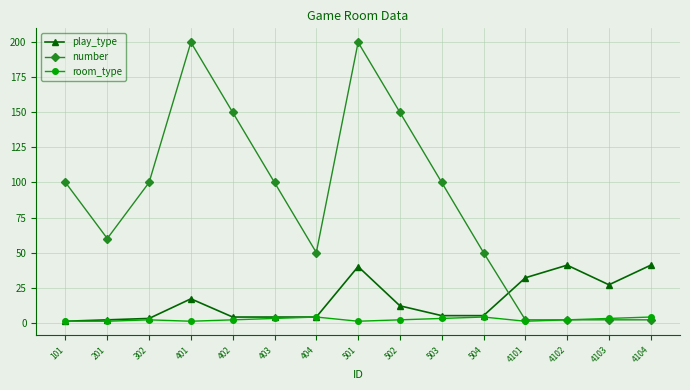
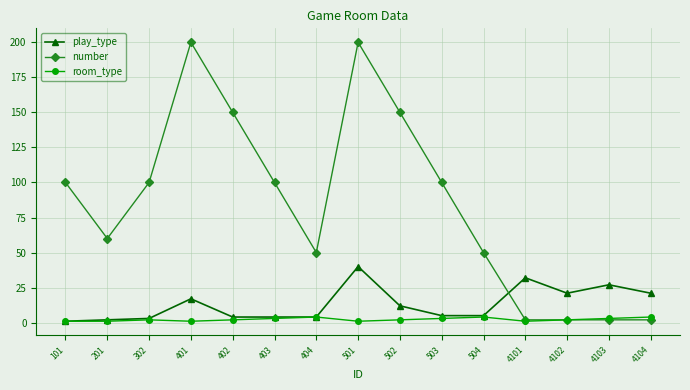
play_type, 4102: 41 -> 21
play_type, 4104: 41 -> 21
